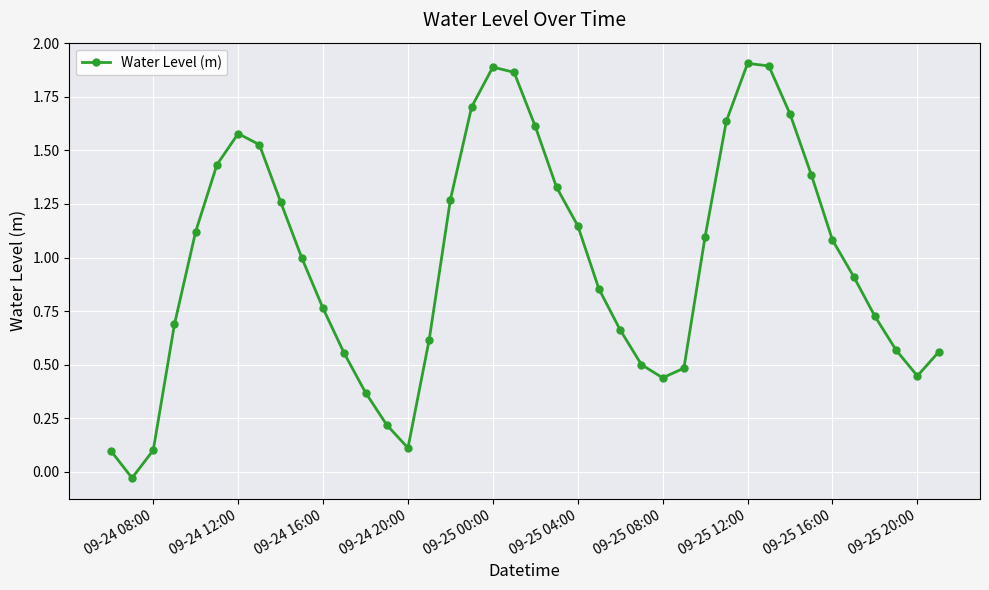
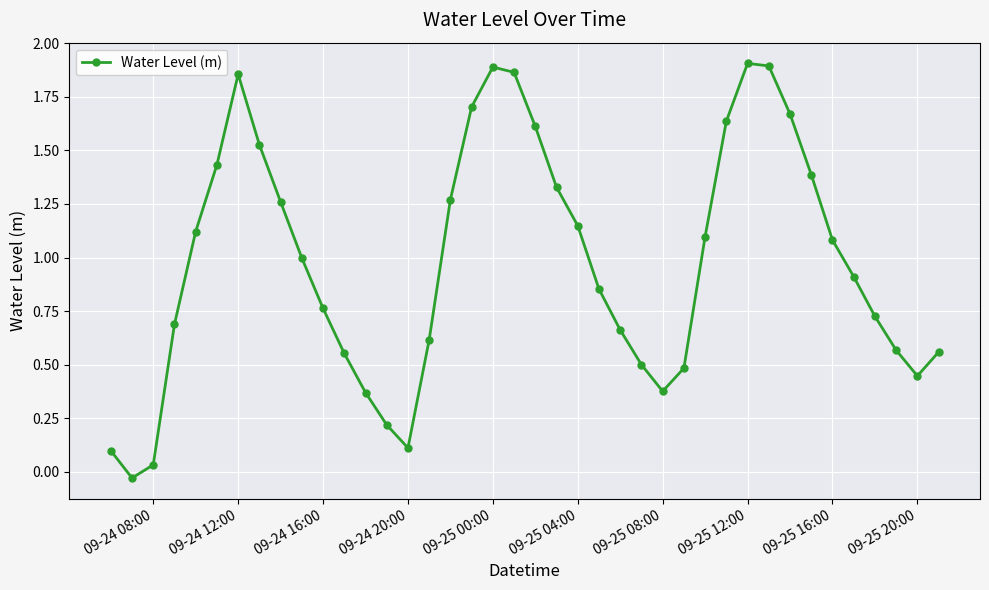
09-24 08:00: 0.10 -> 0.03
09-24 12:00: 1.58 -> 1.86
09-25 08:00: 0.44 -> 0.38
